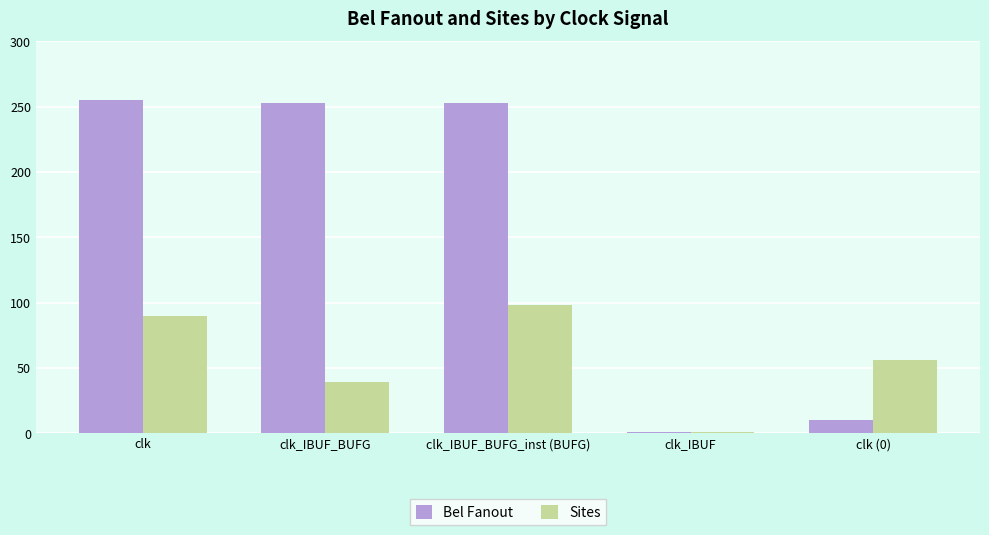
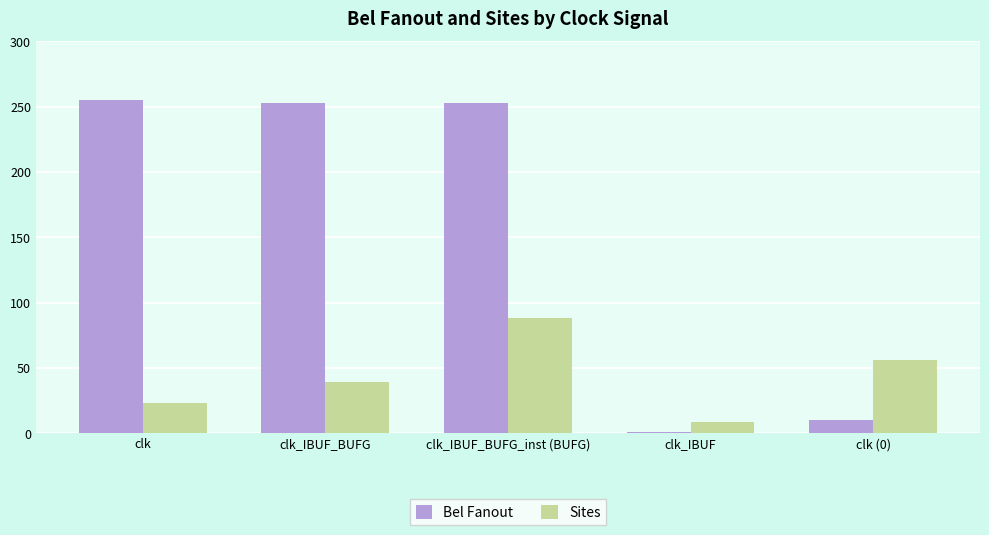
Sites, clk: 90 -> 23
Sites, clk_IBUF_BUFG_inst (BUFG): 98 -> 88
Sites, clk_IBUF: 1 -> 9
